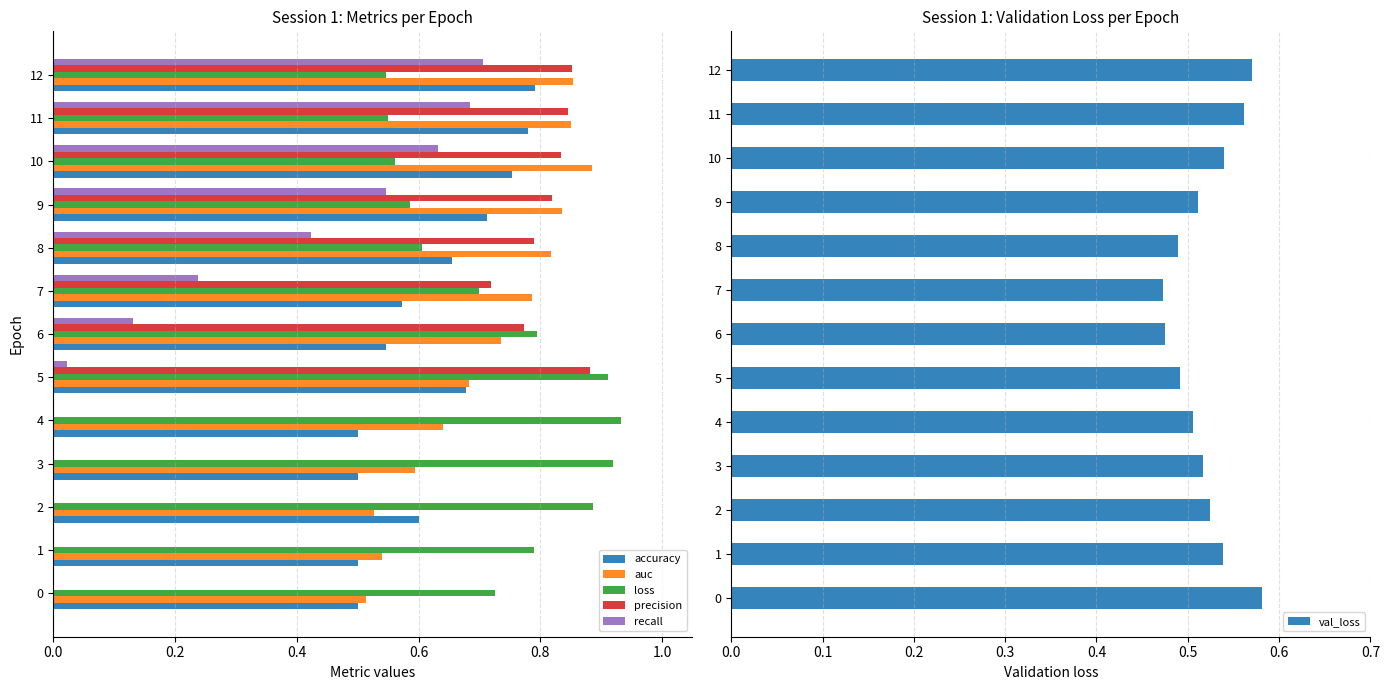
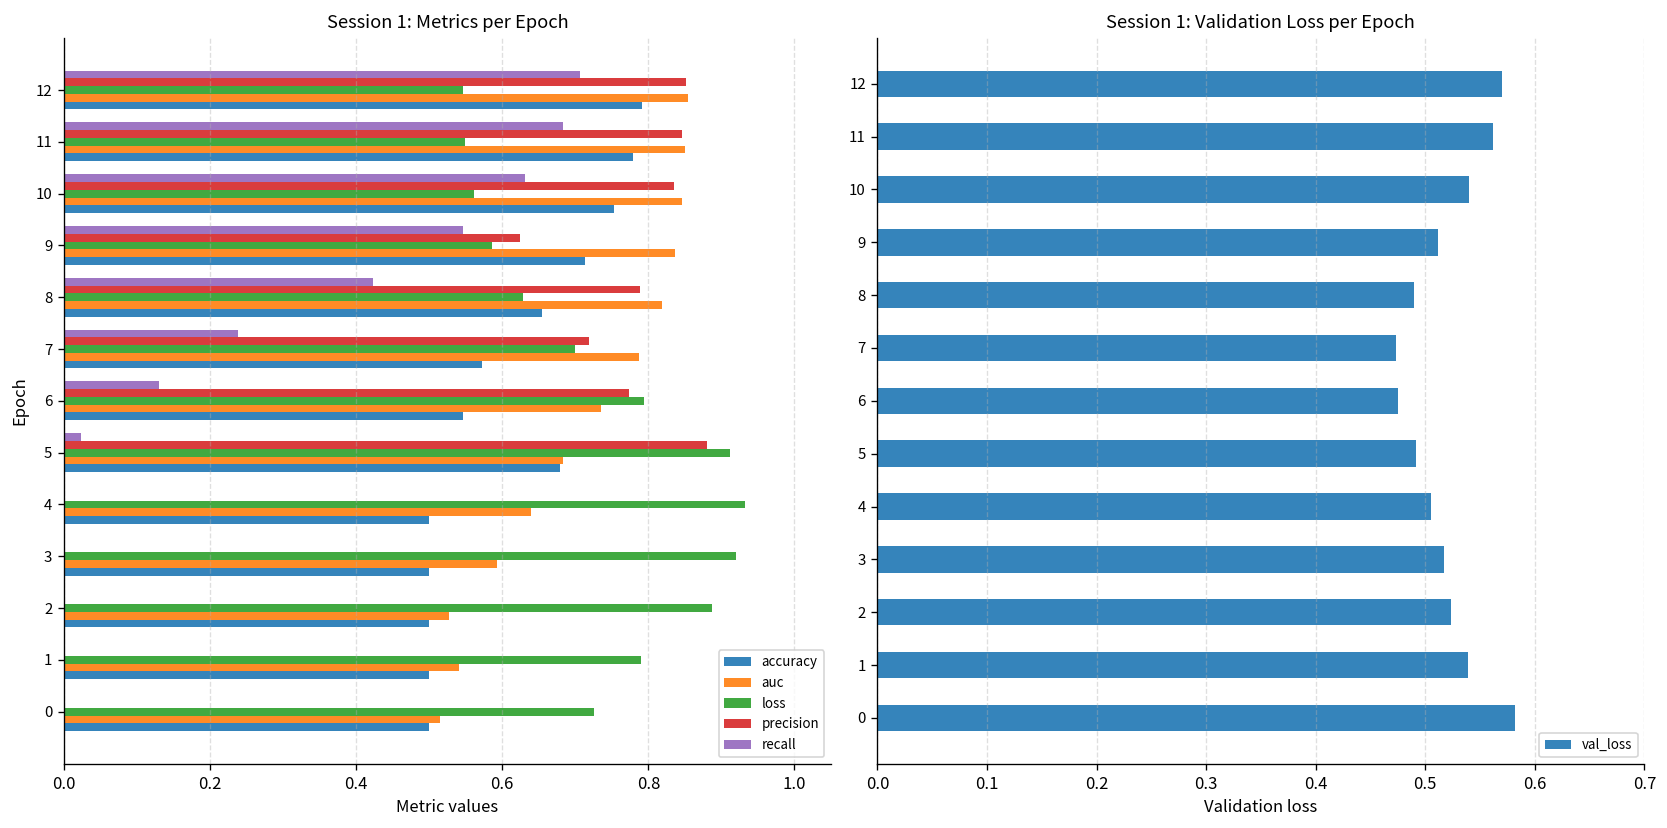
Session 1: Metrics per Epoch, auc, 10: 0.89 -> 0.85
Session 1: Metrics per Epoch, precision, 9: 0.82 -> 0.62
Session 1: Metrics per Epoch, loss, 8: 0.61 -> 0.63
Session 1: Metrics per Epoch, accuracy, 2: 0.6 -> 0.5
